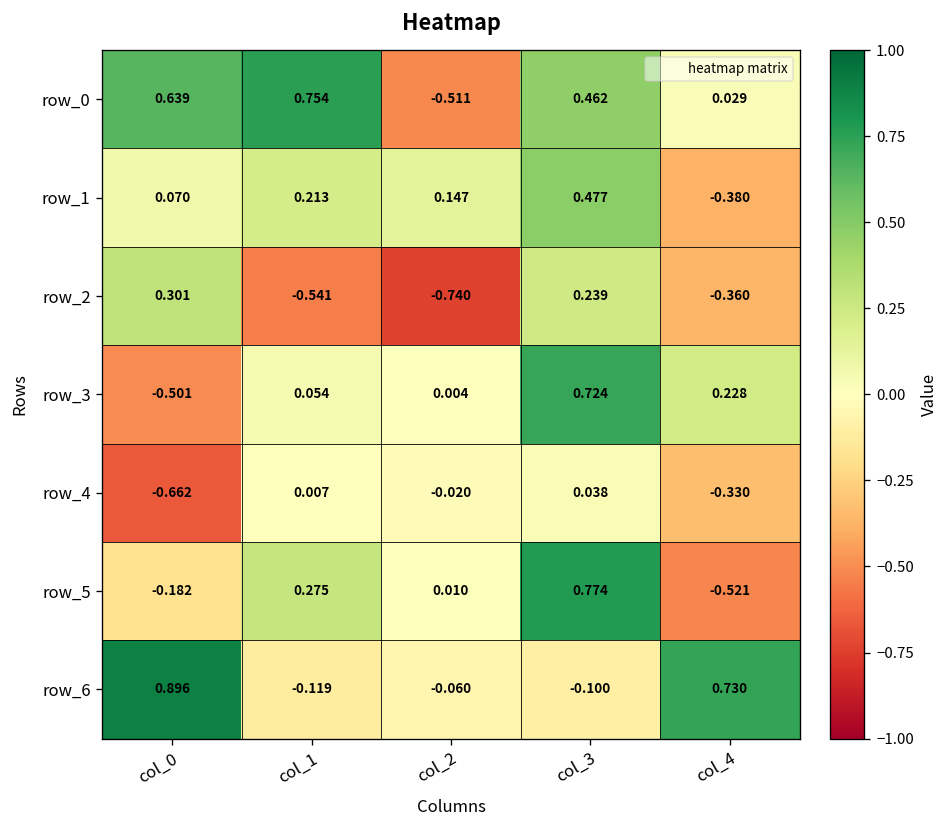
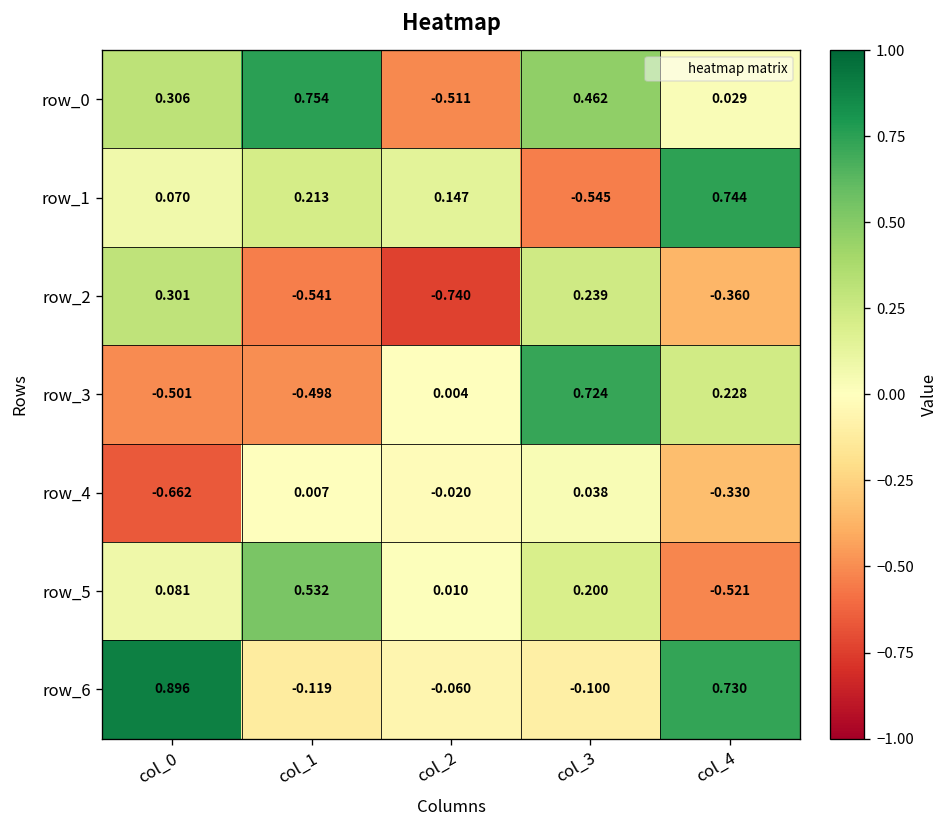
row_0, col_0: 0.639 -> 0.306
row_1, col_3: 0.477 -> -0.545
row_1, col_4: -0.380 -> 0.744
row_3, col_1: 0.054 -> -0.498
row_5, col_0: -0.182 -> 0.081
row_5, col_1: 0.275 -> 0.532
row_5, col_3: 0.774 -> 0.200
